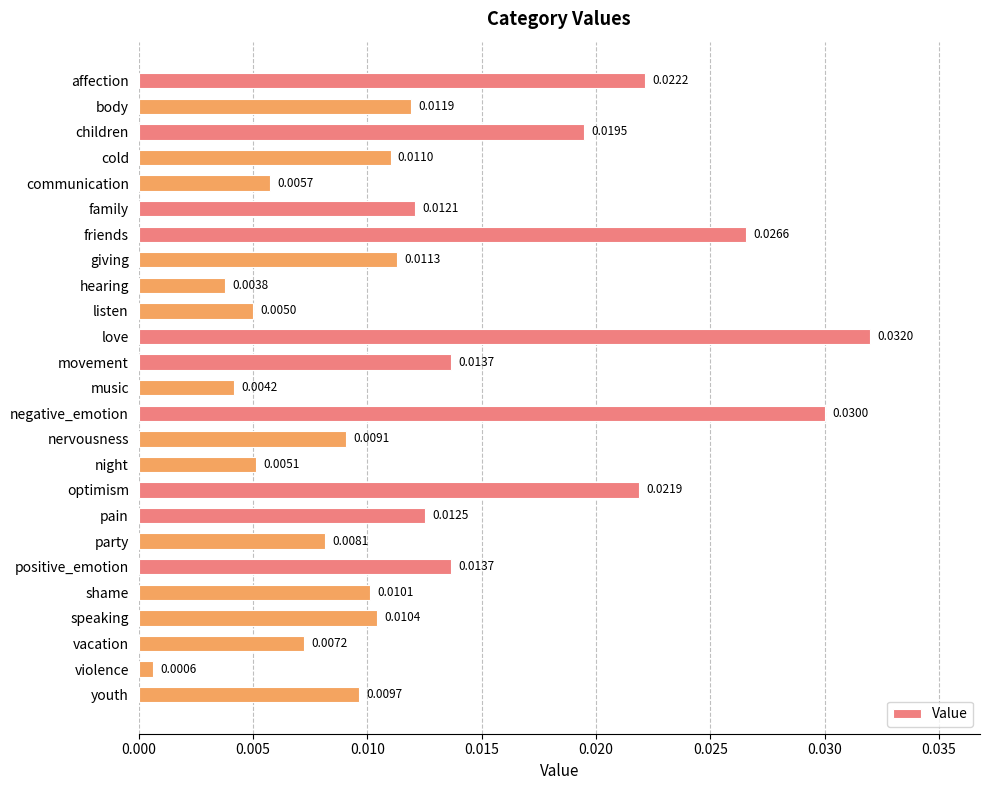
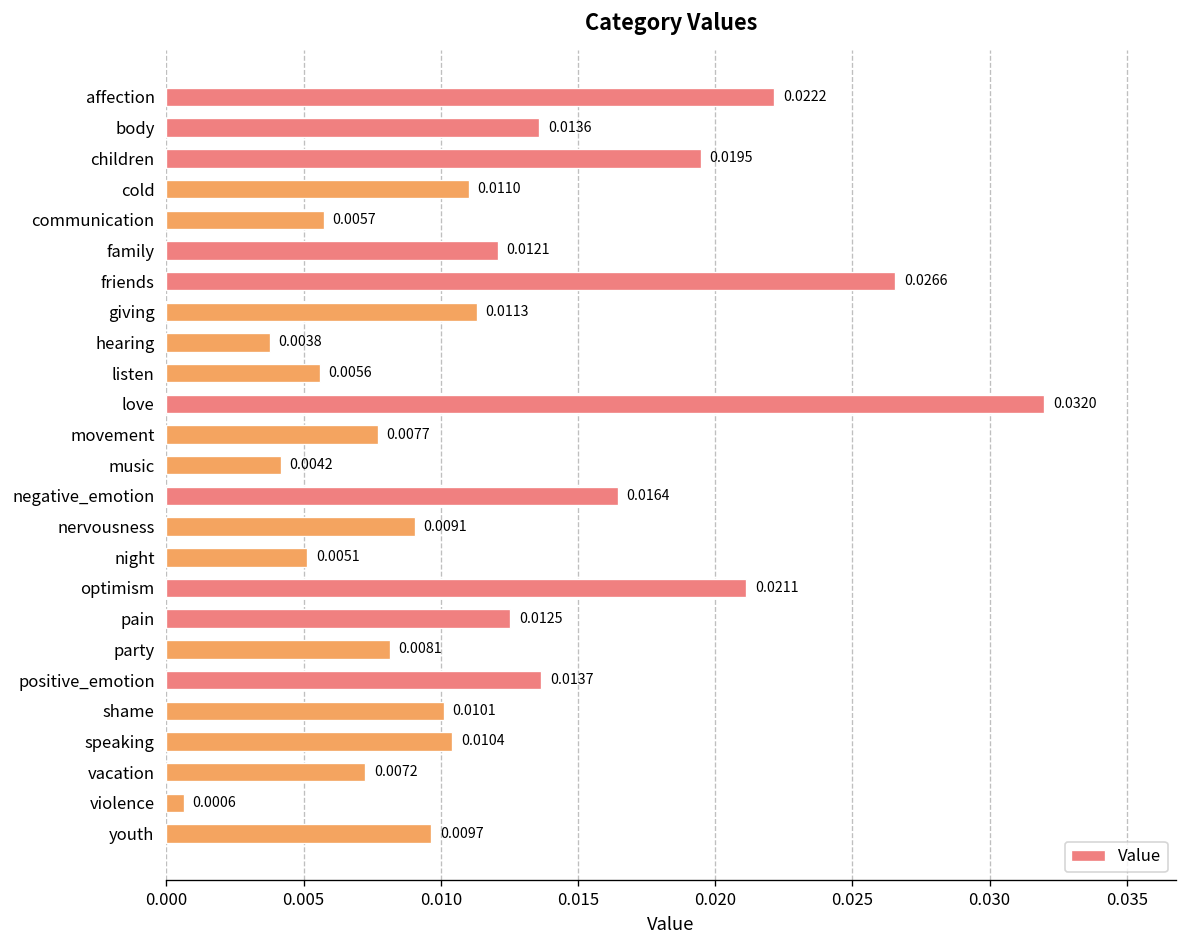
body: 0.0119 -> 0.0136
listen: 0.0050 -> 0.0056
movement: 0.0137 -> 0.0077
negative_emotion: 0.0300 -> 0.0164
optimism: 0.0219 -> 0.0211
